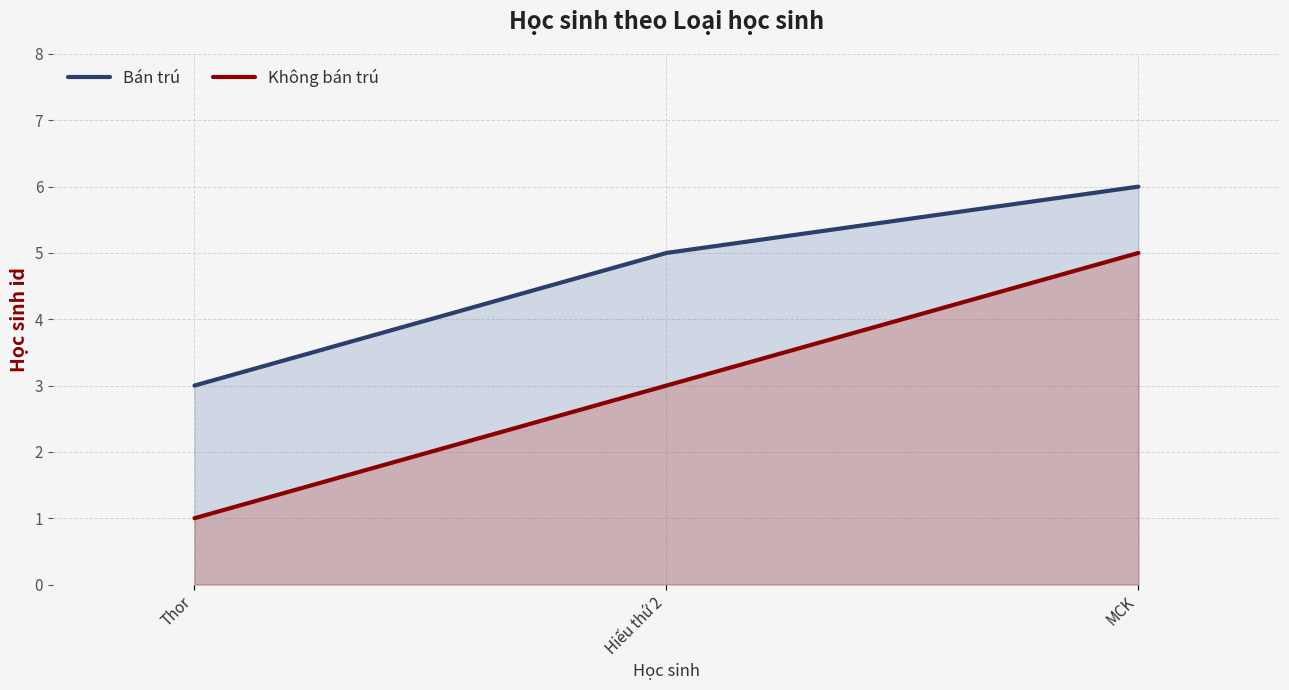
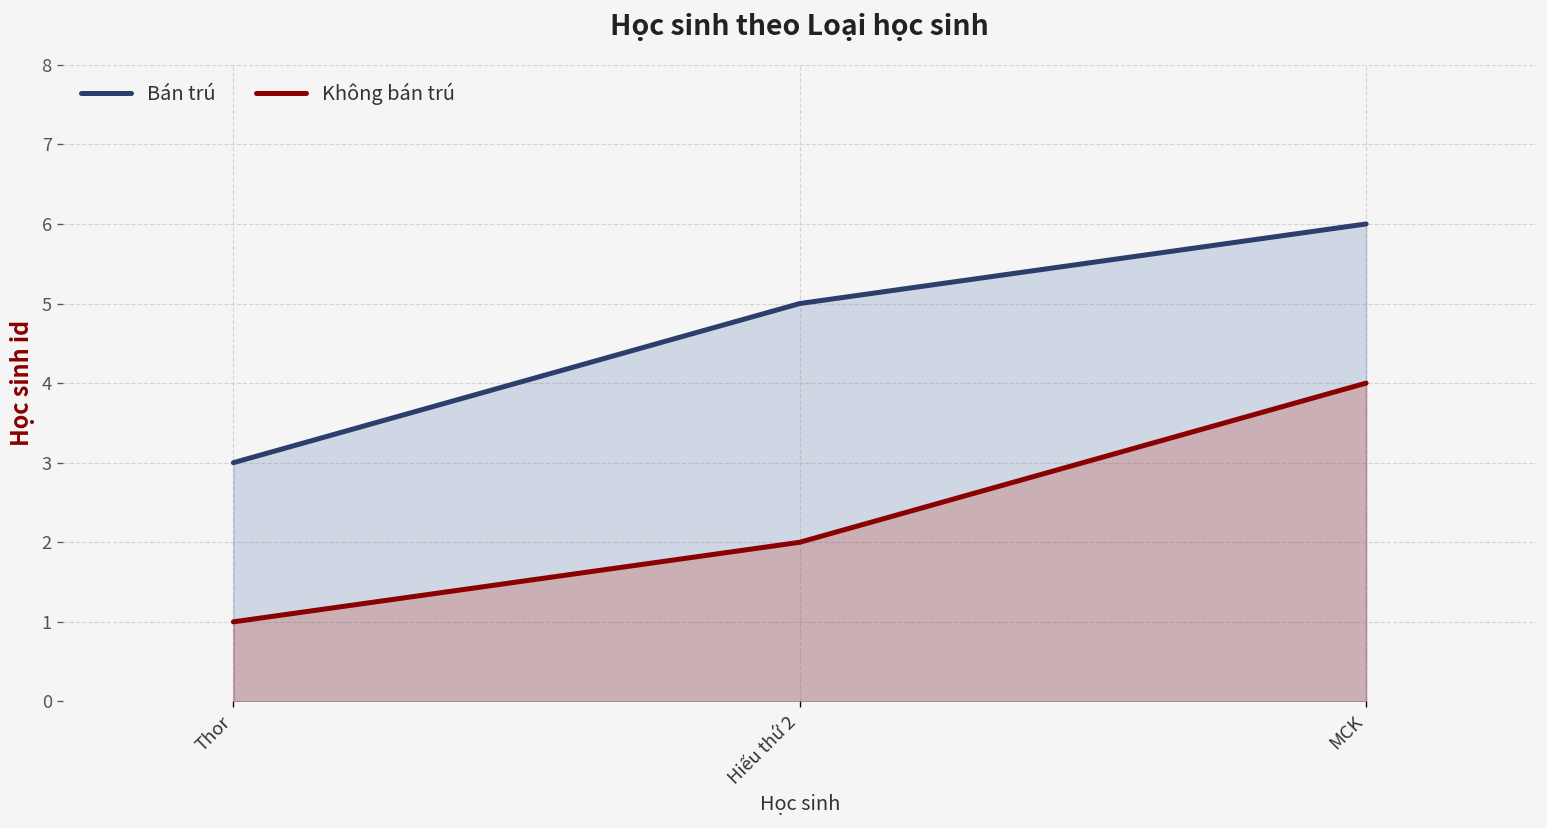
Không bán trú, Hiếu thứ 2: 3 -> 2
Không bán trú, MCK: 5 -> 4
